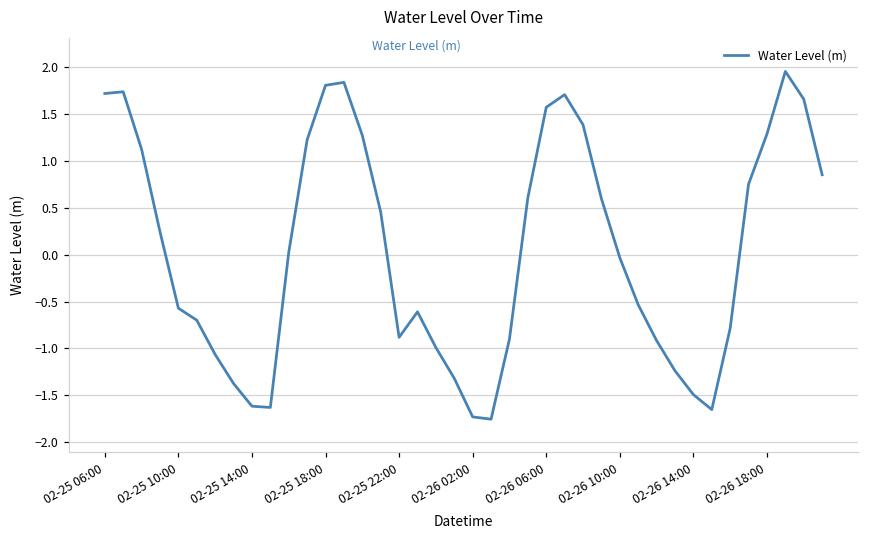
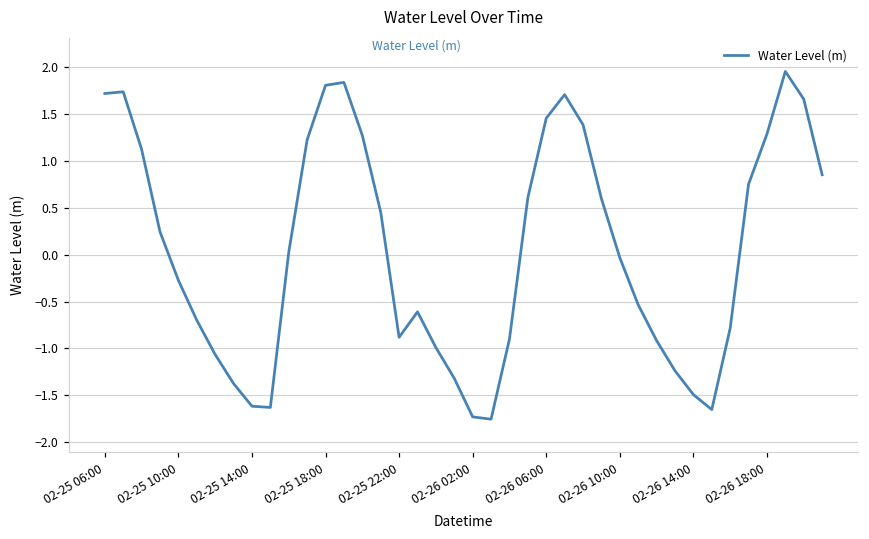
02-25 10:00: -0.6 -> -0.3
02-26 06:00: 1.6 -> 1.5
